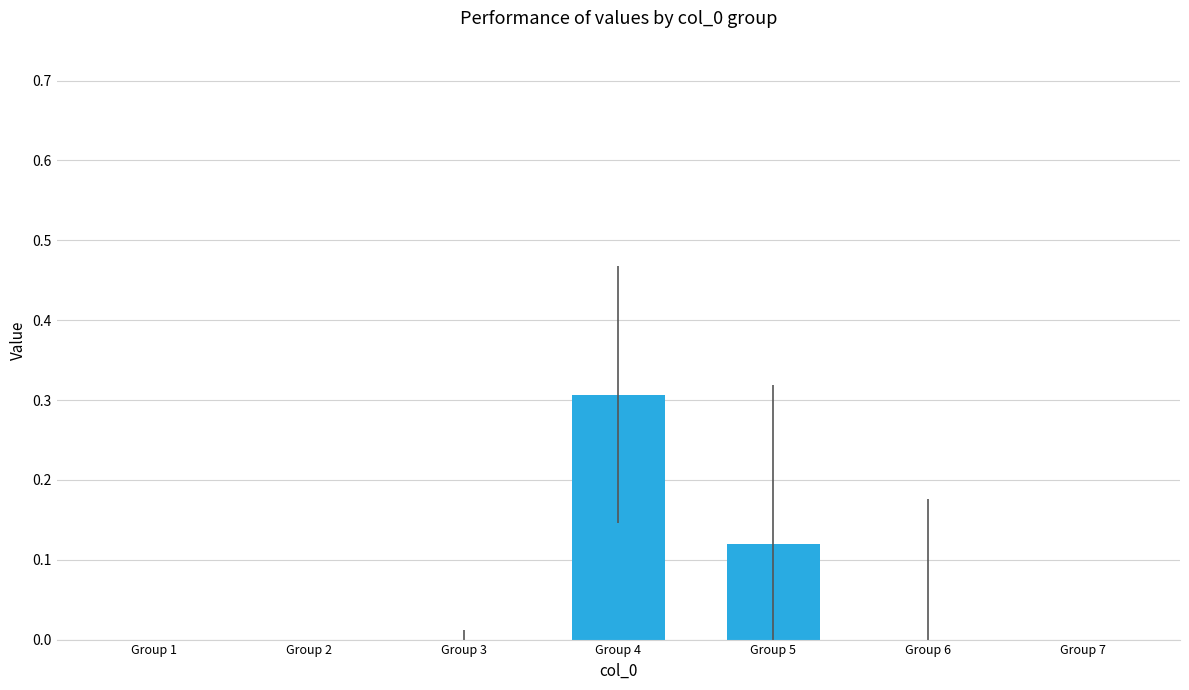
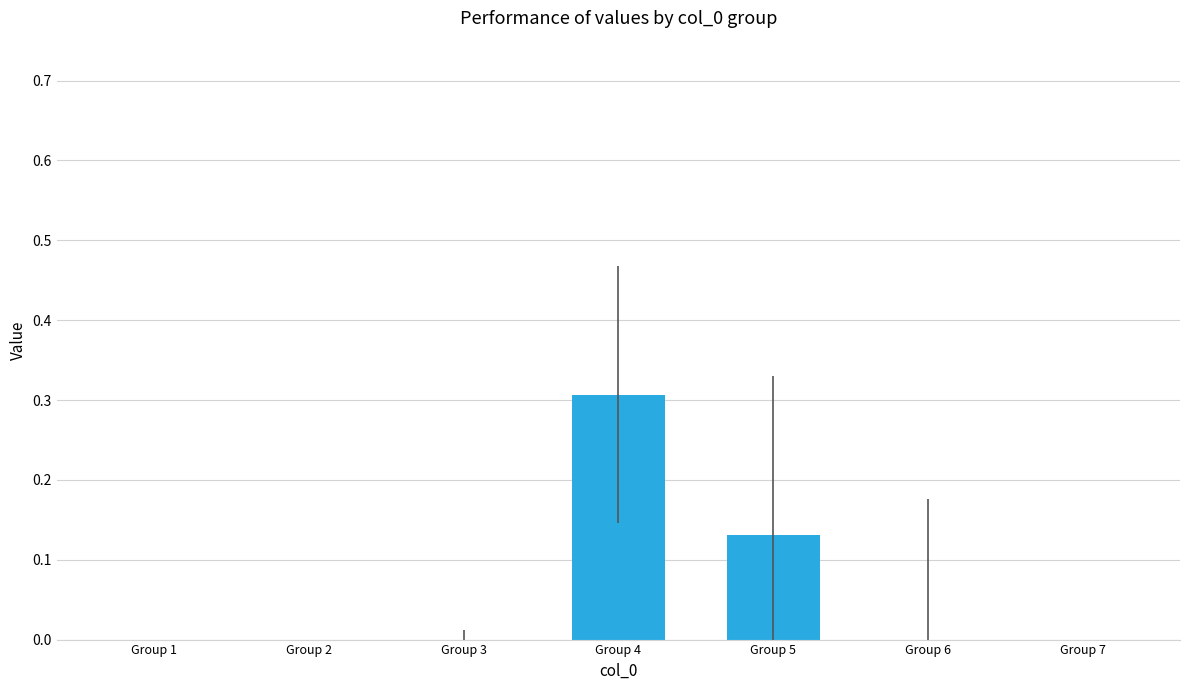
Group 5: 0.12 -> 0.13
